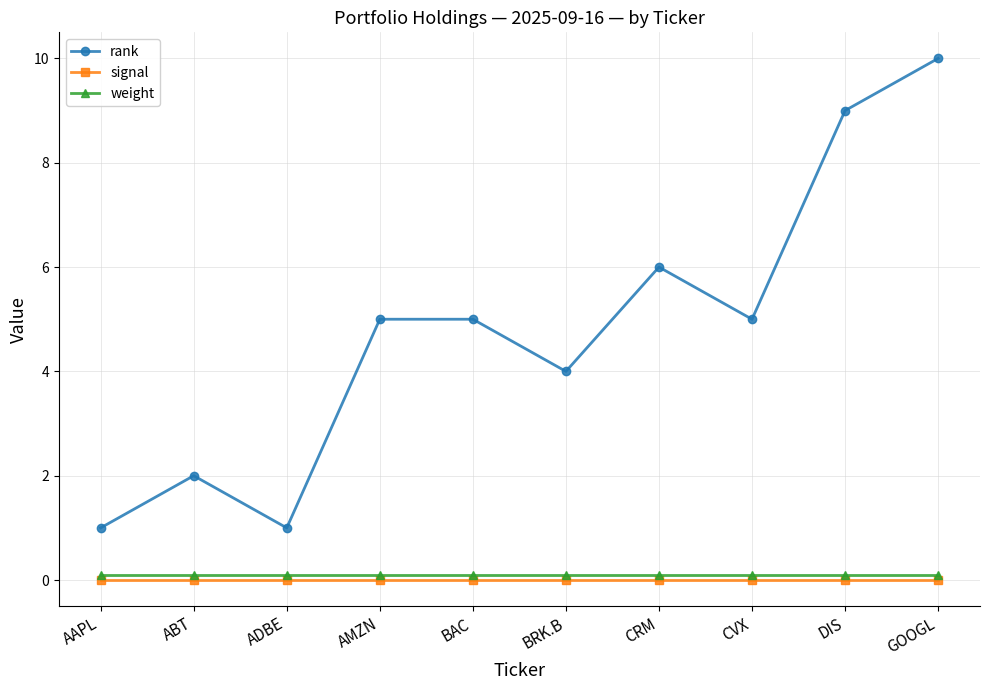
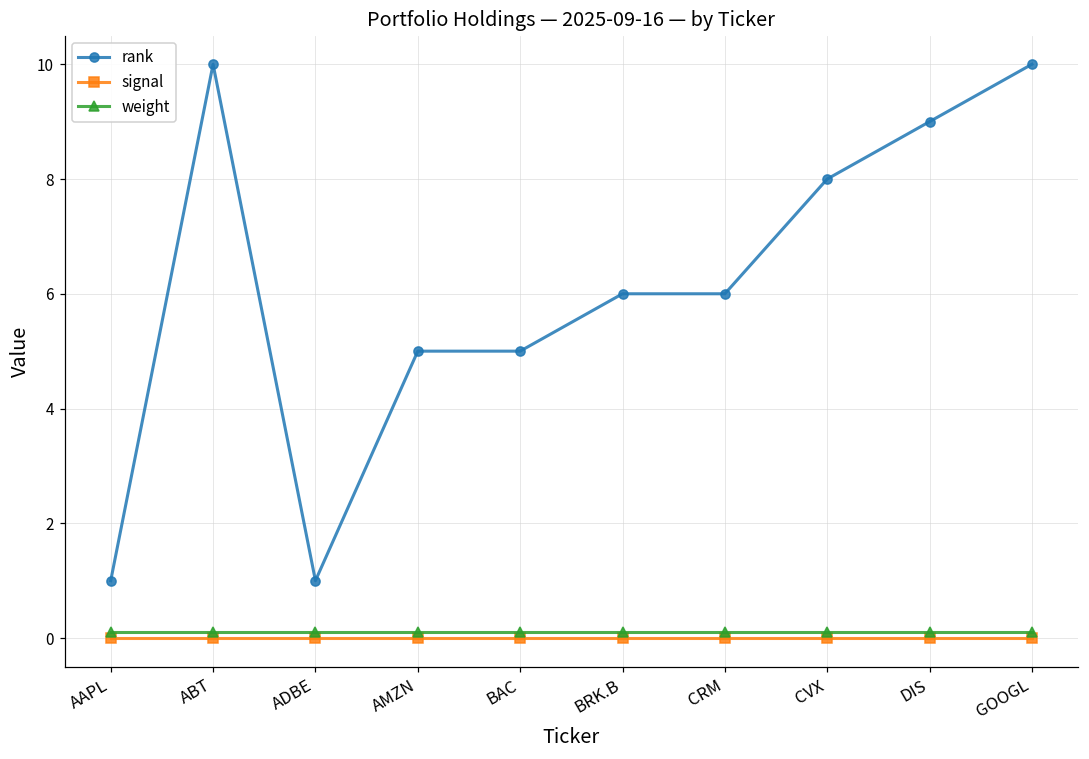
rank, ABT: 2 -> 10
rank, BRK.B: 4 -> 6
rank, CVX: 5 -> 8
